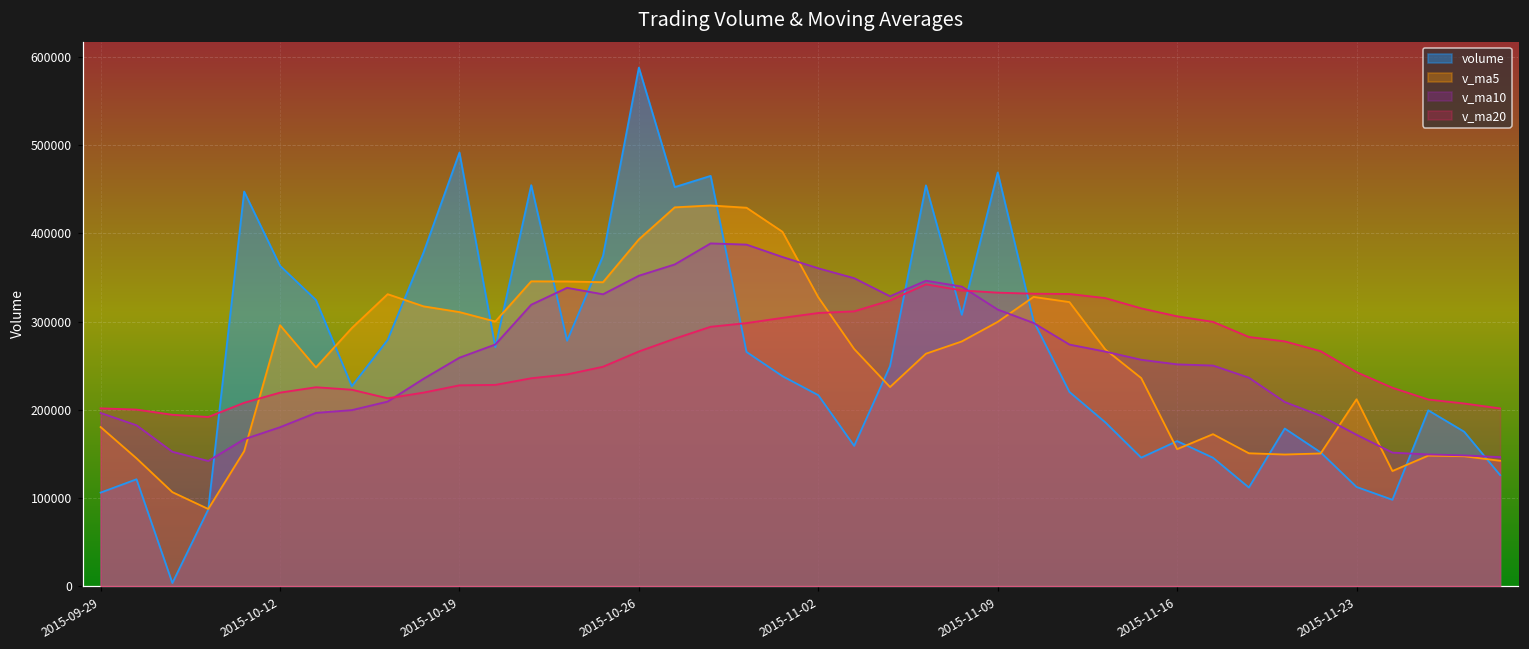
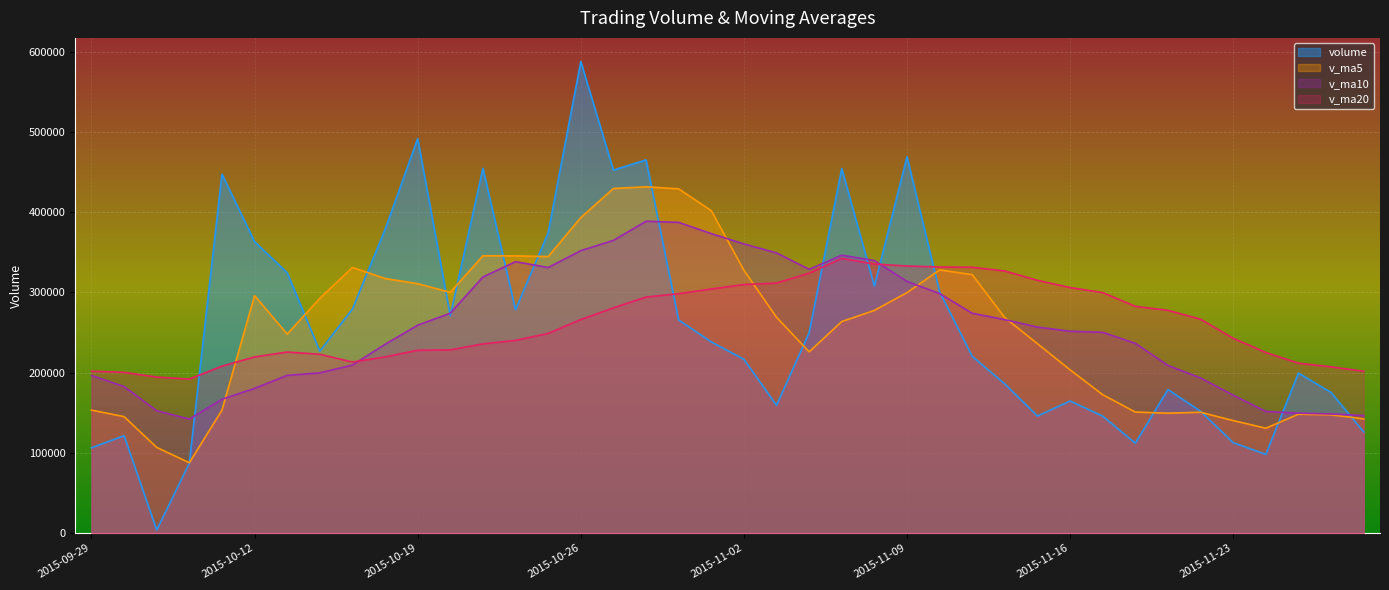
v_ma5, 2015-09-29: 180000 -> 150000
v_ma5, 2015-11-16: 160000 -> 200000
v_ma5, 2015-11-23: 210000 -> 140000
